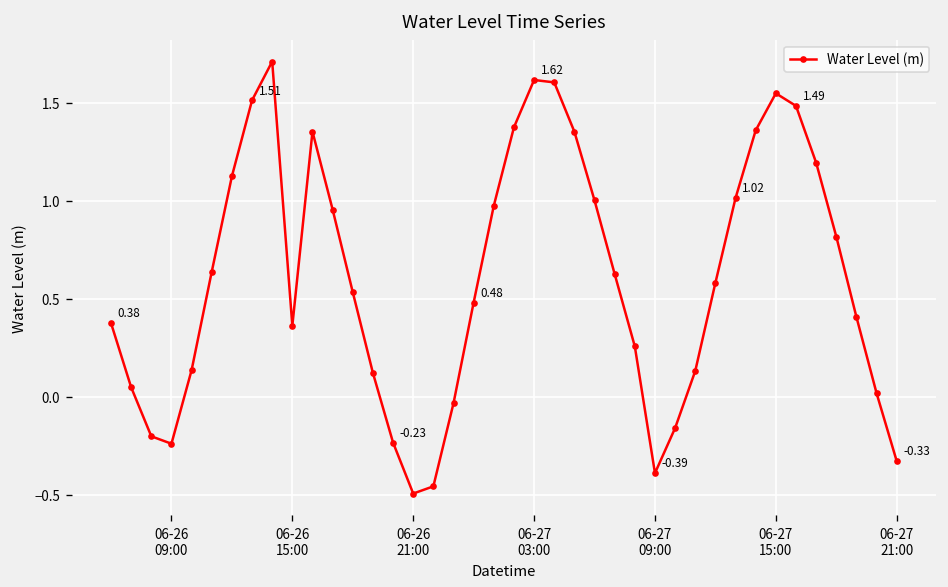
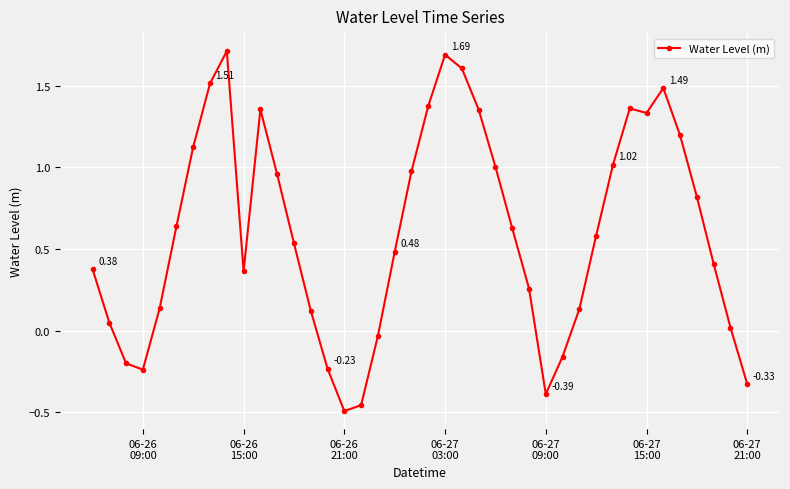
06-27 03:00: 1.62 -> 1.69
06-27 15:00: 1.55 -> 1.33
